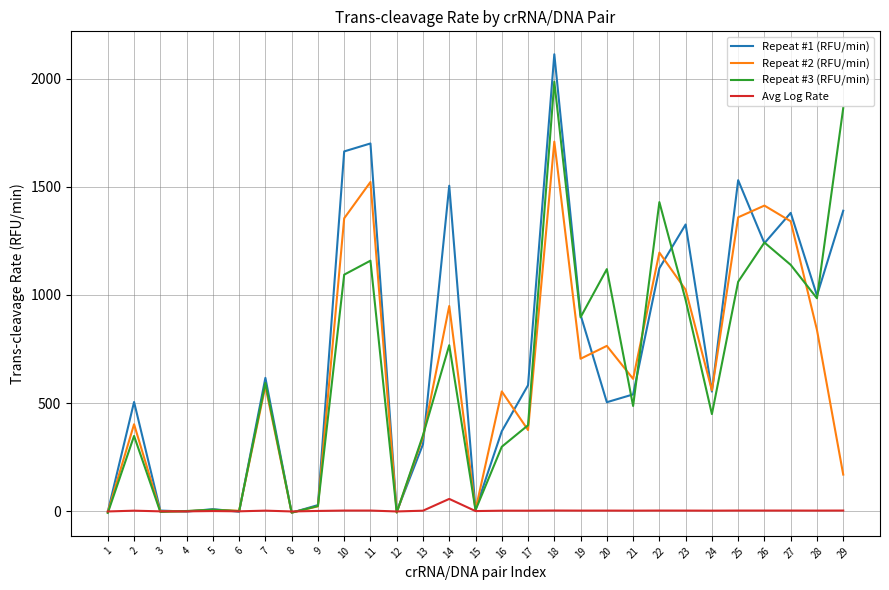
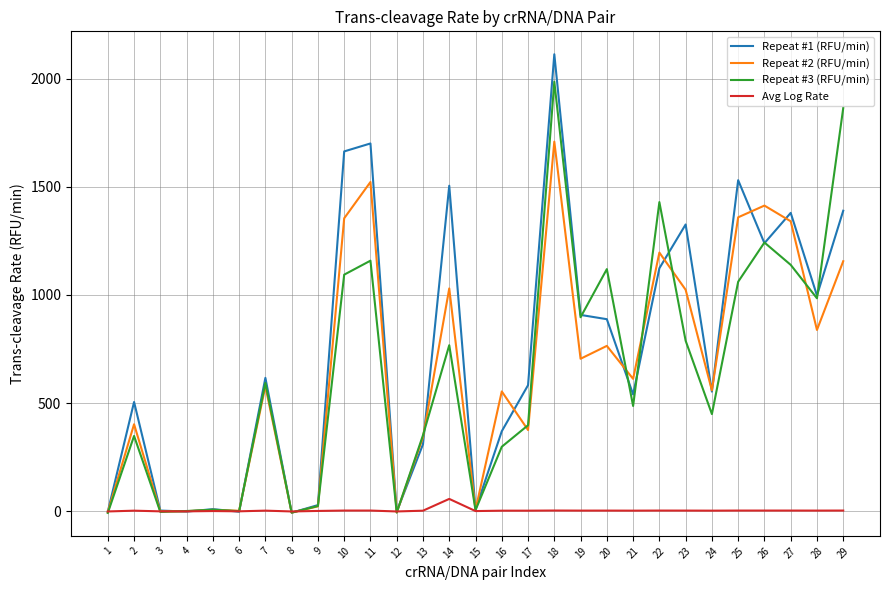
Repeat #2 (RFU/min), 14: 950 -> 1030
Repeat #1 (RFU/min), 20: 500 -> 890
Repeat #3 (RFU/min), 23: 980 -> 790
Repeat #2 (RFU/min), 29: 170 -> 1160
